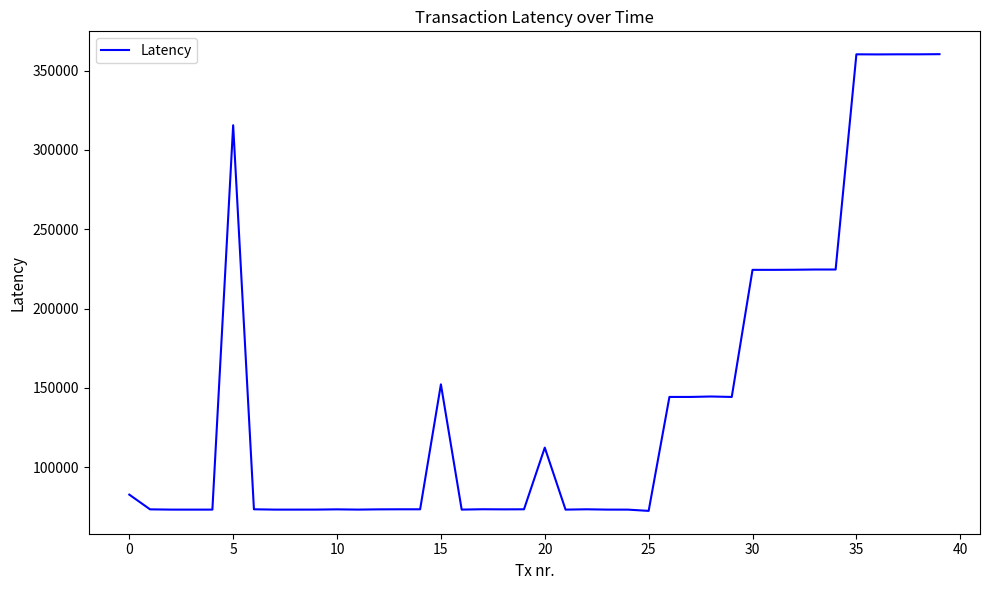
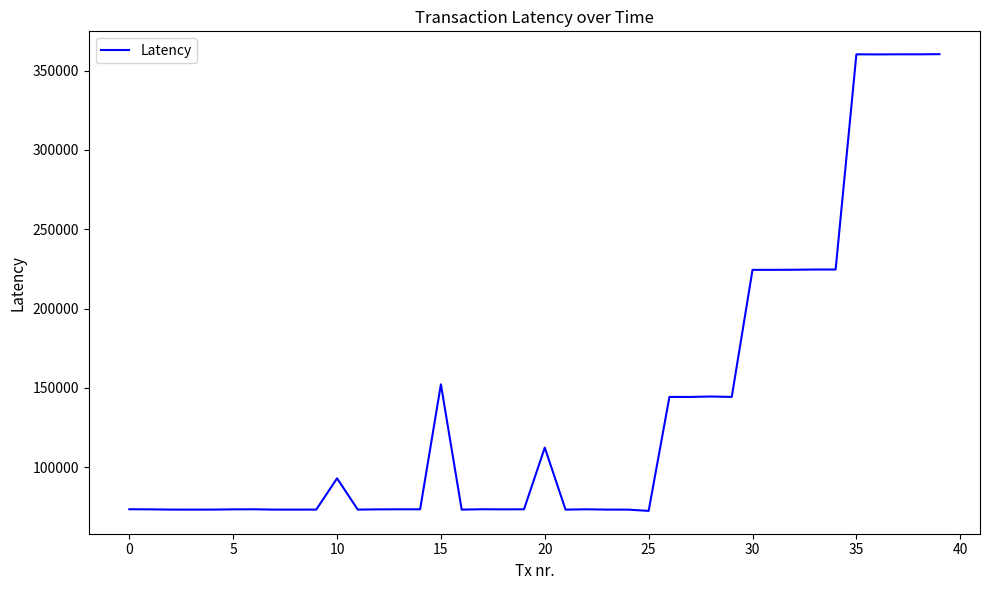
0: 83000 -> 74000
5: 316000 -> 73000
10: 73000 -> 93000
